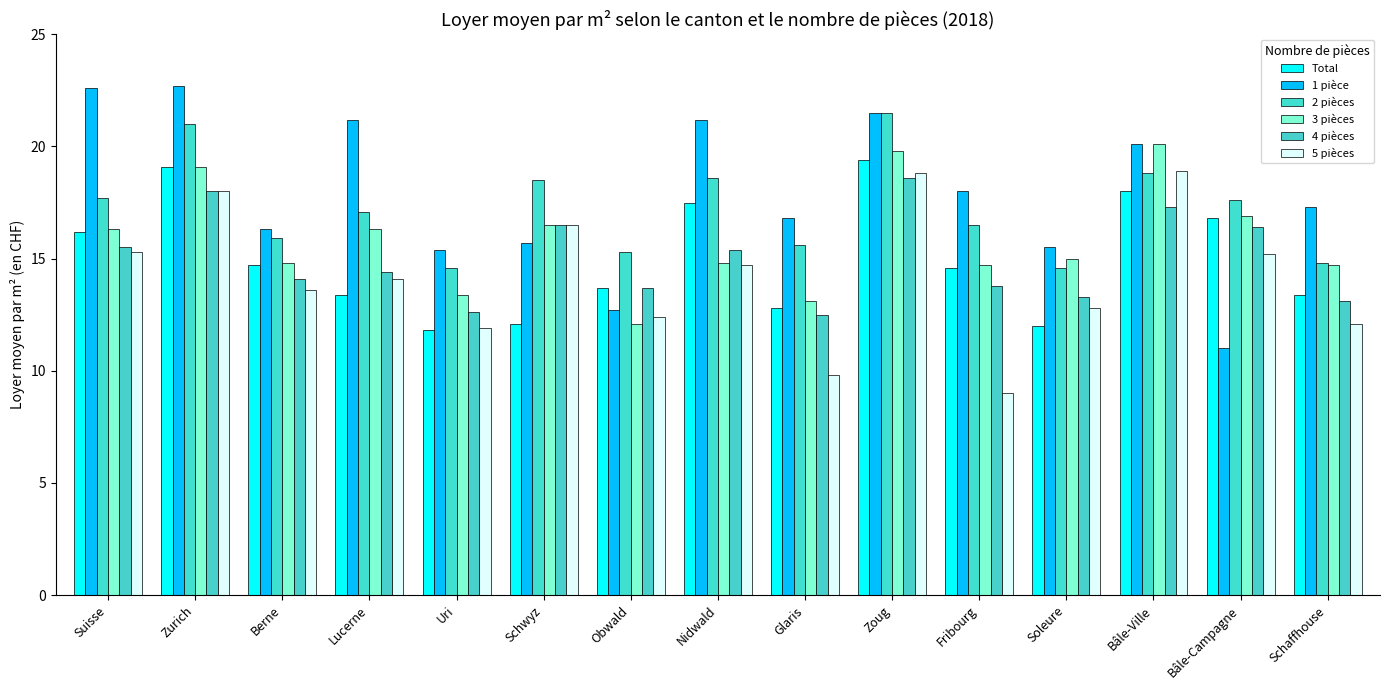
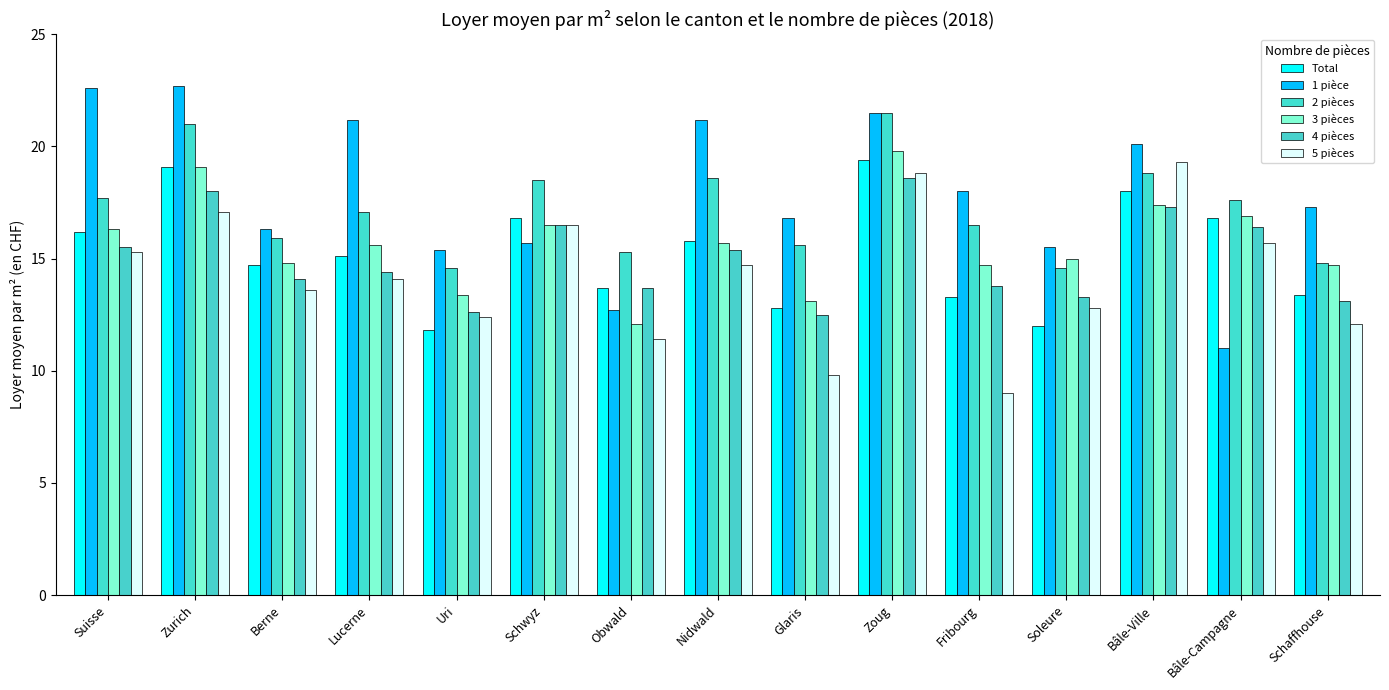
5 pièces, Zurich: 18.0 -> 17.1
Total, Lucerne: 13.4 -> 15.1
3 pièces, Lucerne: 16.3 -> 15.6
5 pièces, Uri: 11.9 -> 12.4
Total, Schwyz: 12.1 -> 16.8
5 pièces, Obwald: 12.4 -> 11.4
Total, Nidwald: 17.5 -> 15.8
3 pièces, Nidwald: 14.8 -> 15.7
Total, Fribourg: 14.6 -> 13.3
3 pièces, Bâle-Ville: 20.1 -> 17.4
5 pièces, Bâle-Ville: 18.9 -> 19.3
5 pièces, Bâle-Campagne: 15.2 -> 15.7
